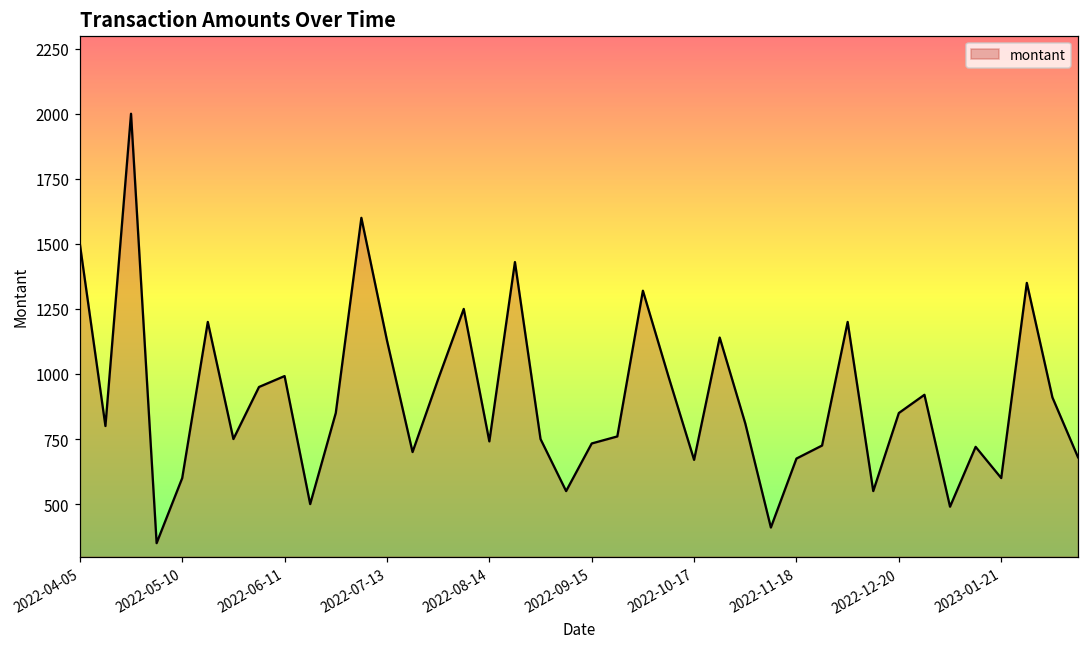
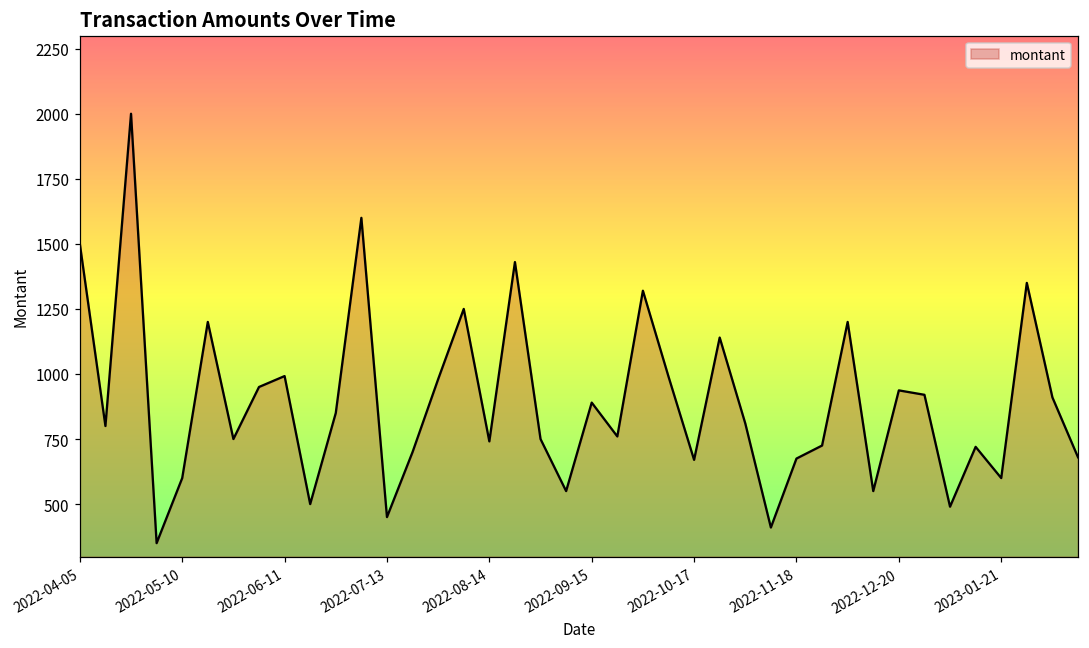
2022-07-13: 1130 -> 450
2022-09-15: 730 -> 890
2022-12-20: 850 -> 940
